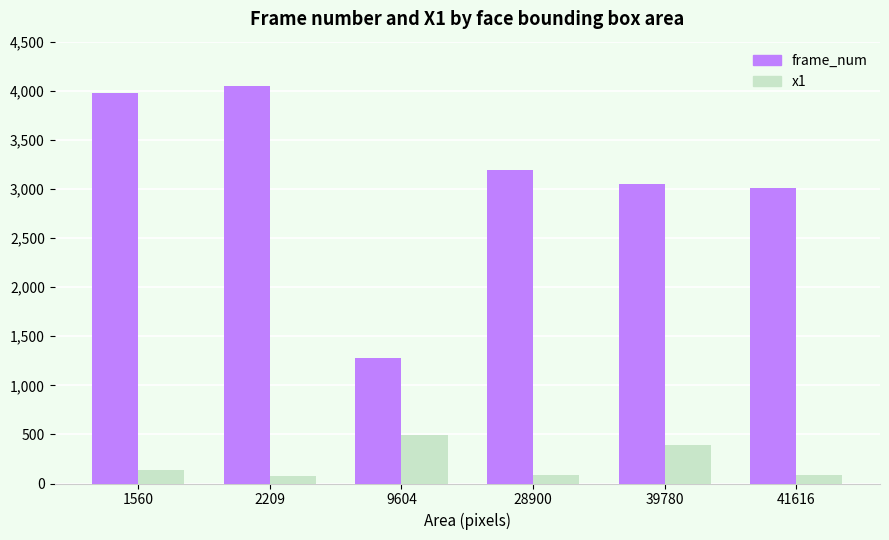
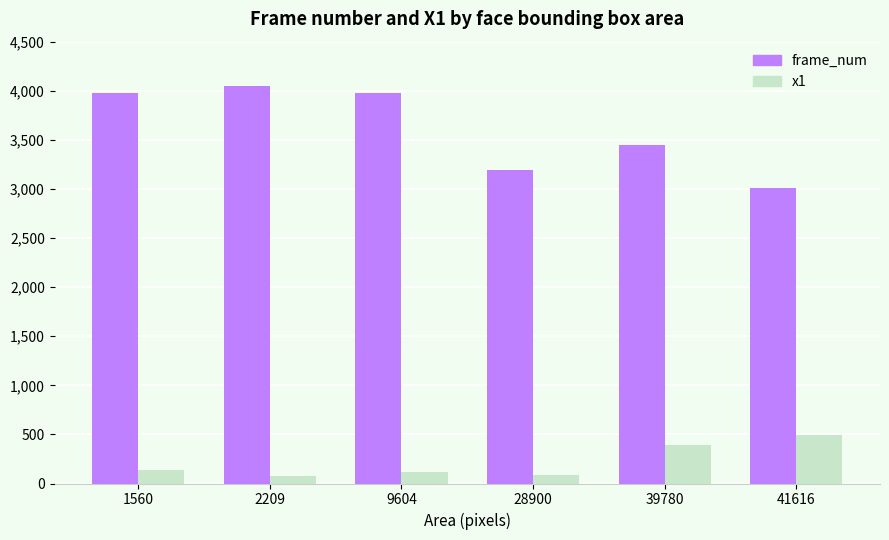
frame_num, 9604: 1,300 -> 4,000
x1, 9604: 500 -> 100
frame_num, 39780: 3,100 -> 3,500
x1, 41616: 100 -> 500
